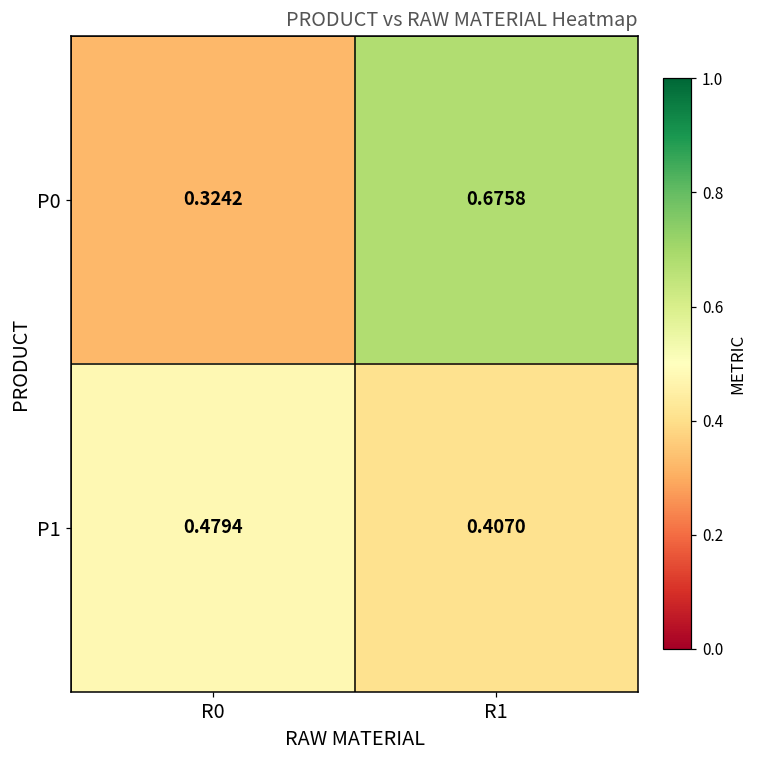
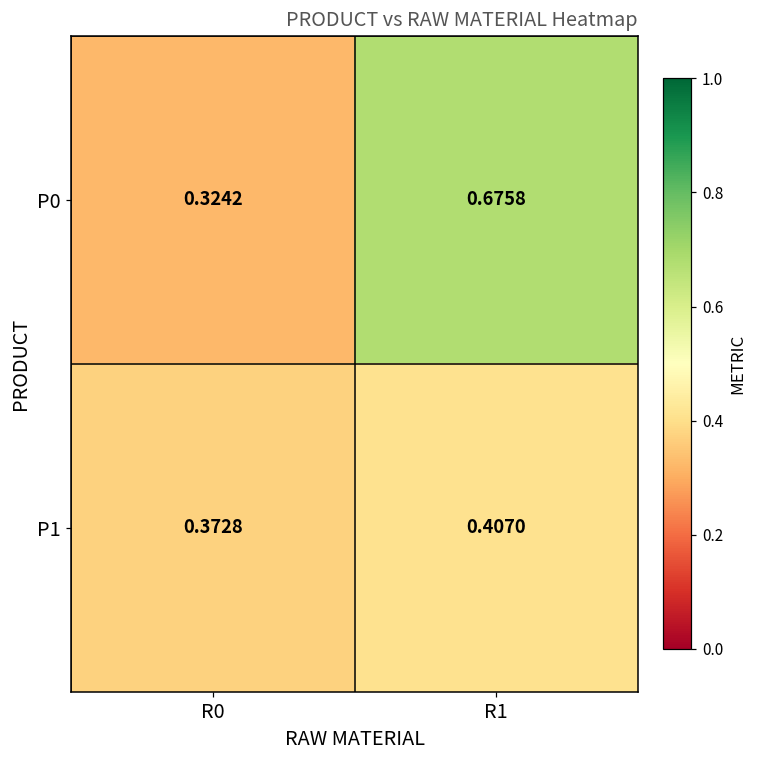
P1, R0: 0.4794 -> 0.3728
